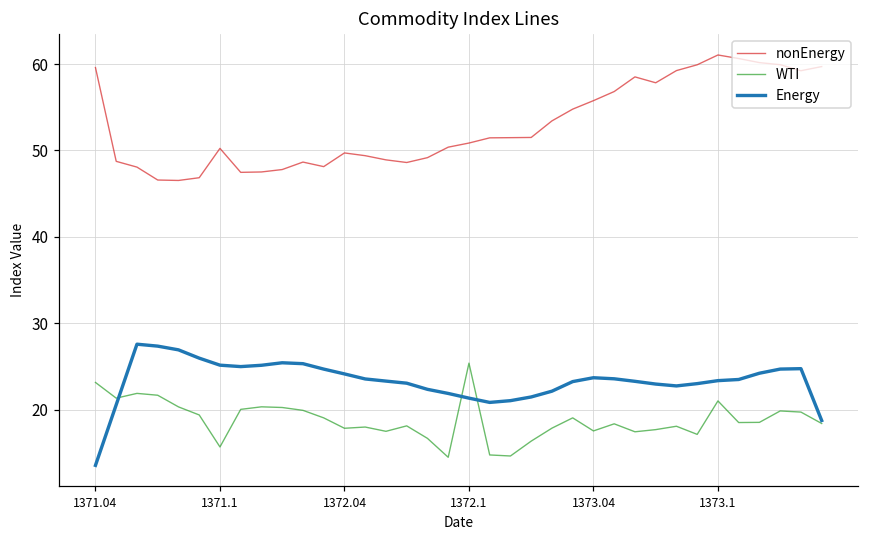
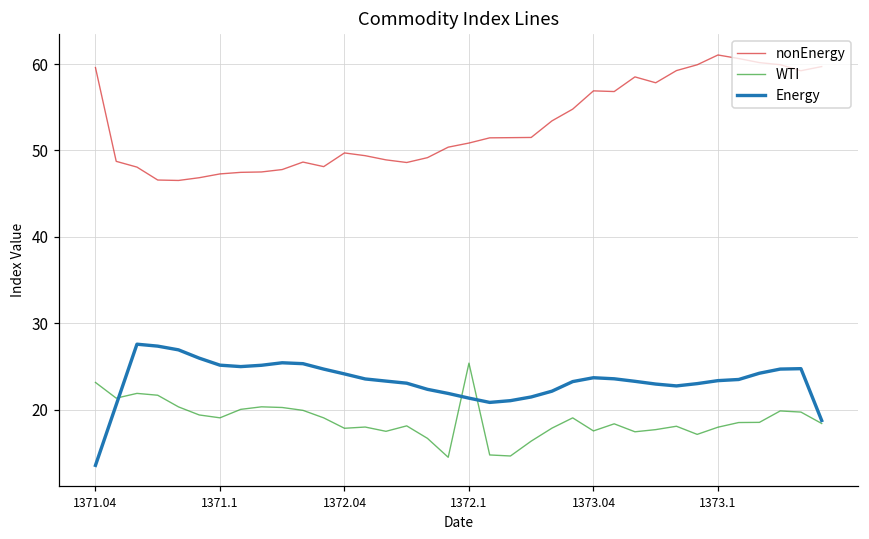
nonEnergy, 1371.1: 50 -> 47
WTI, 1371.1: 16 -> 19
nonEnergy, 1373.04: 56 -> 57
WTI, 1373.1: 21 -> 18
